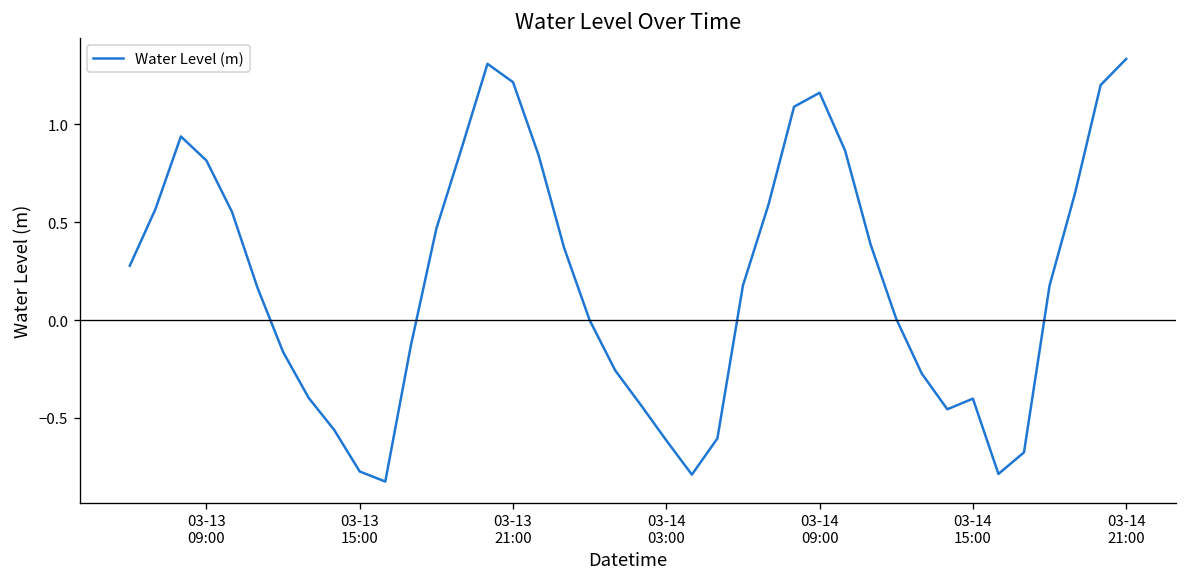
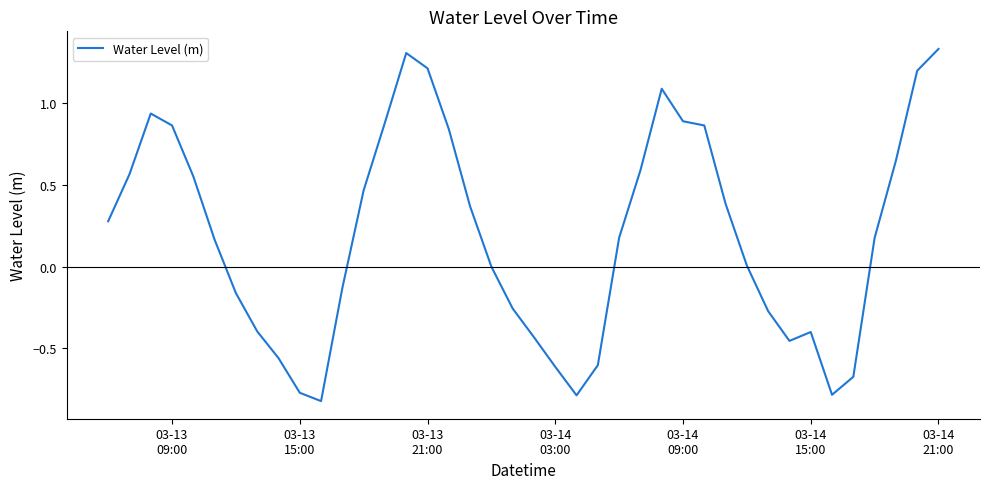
03-13 09:00: 0.81 -> 0.86
03-14 09:00: 1.16 -> 0.89
